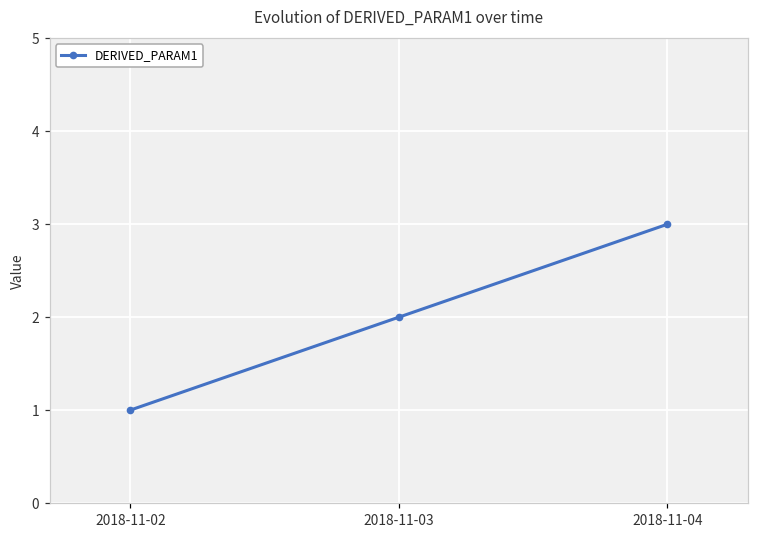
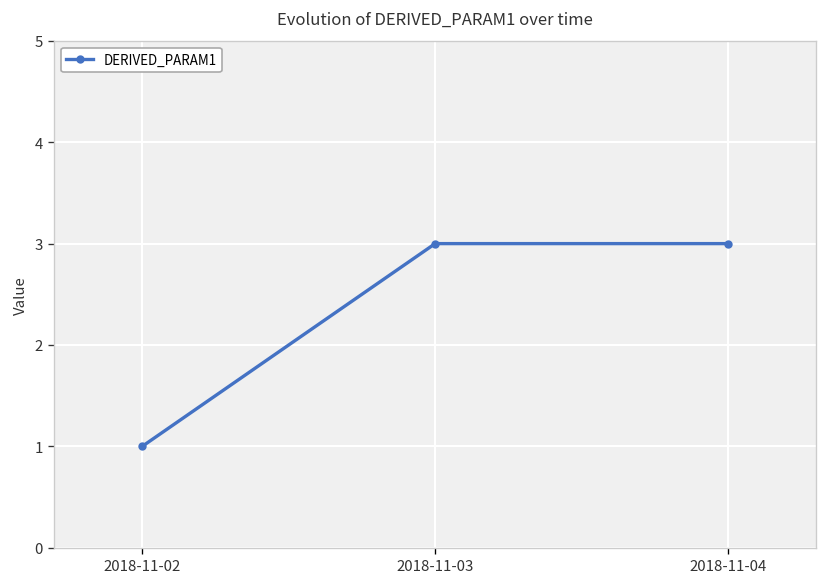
2018-11-03: 2 -> 3
